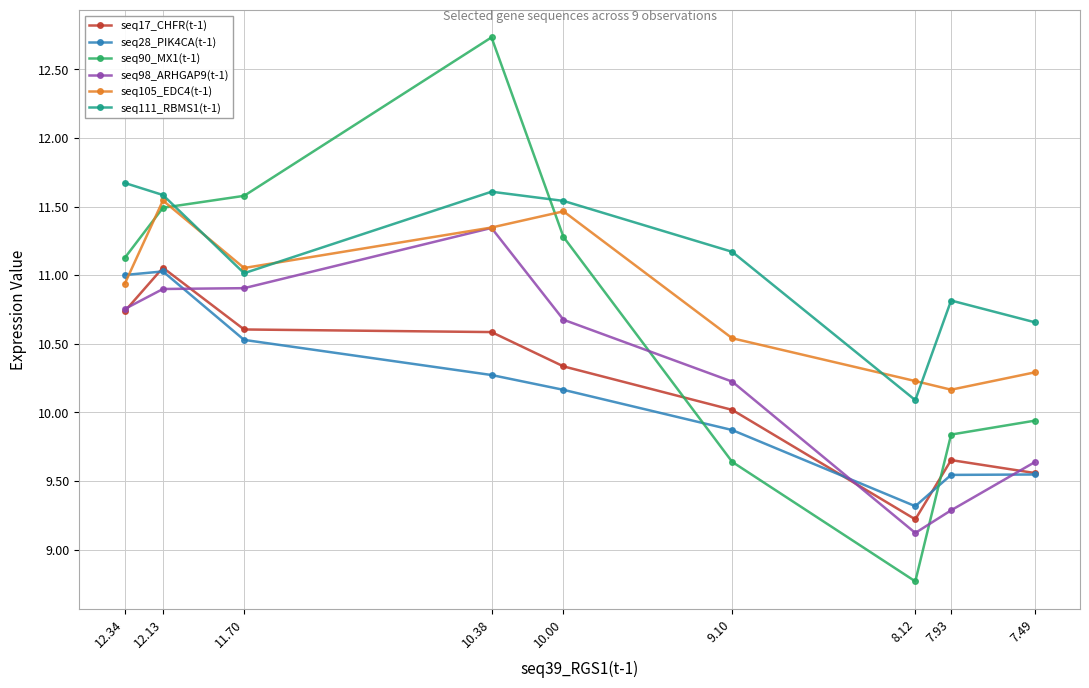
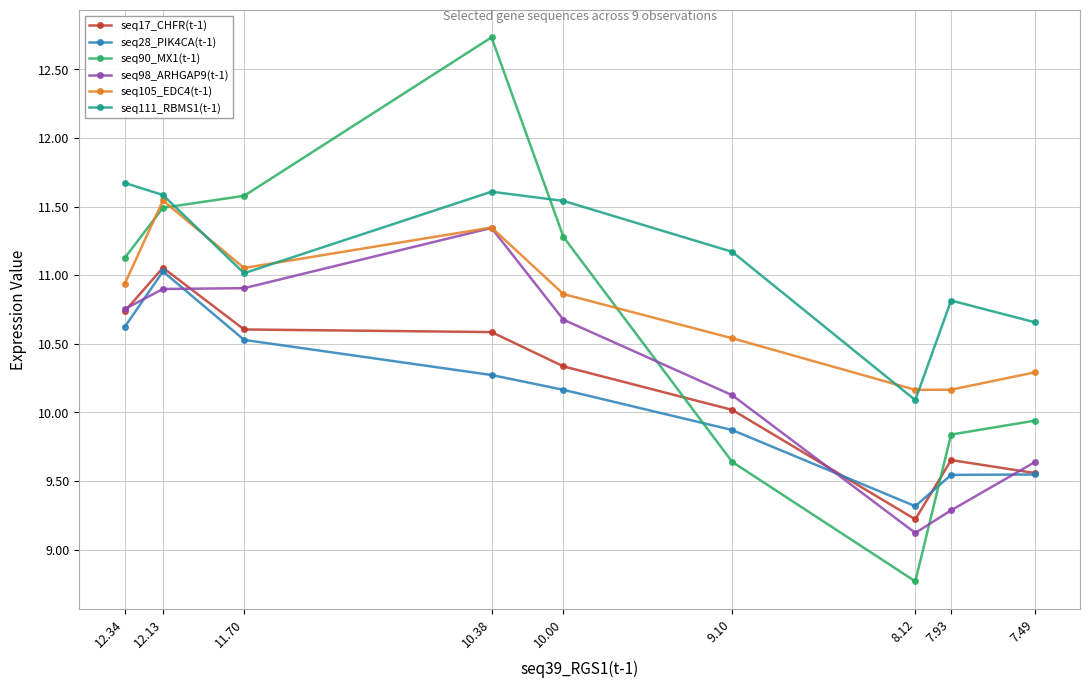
seq28_PIK4CA(t-1), 12.34: 11.00 -> 10.62
seq105_EDC4(t-1), 10.00: 11.47 -> 10.86
seq98_ARHGAP9(t-1), 9.10: 10.22 -> 10.13
seq105_EDC4(t-1), 8.12: 10.23 -> 10.16
